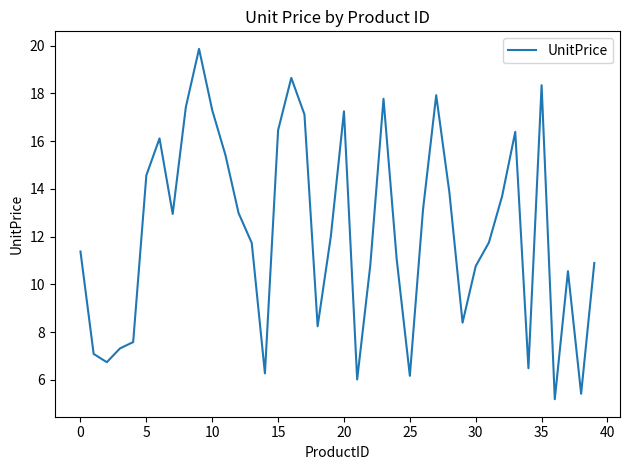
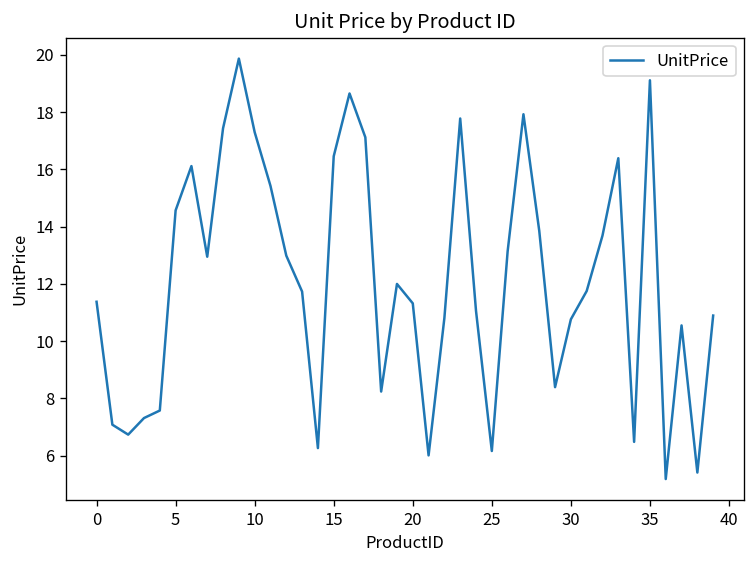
20: 17.3 -> 11.3
35: 18.3 -> 19.1
